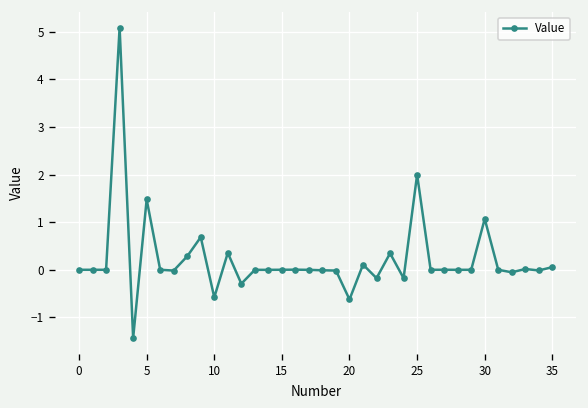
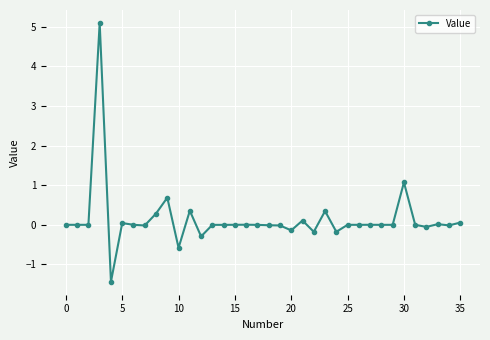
5: 1.5 -> 0.0
20: -0.6 -> -0.1
25: 2 -> 0
